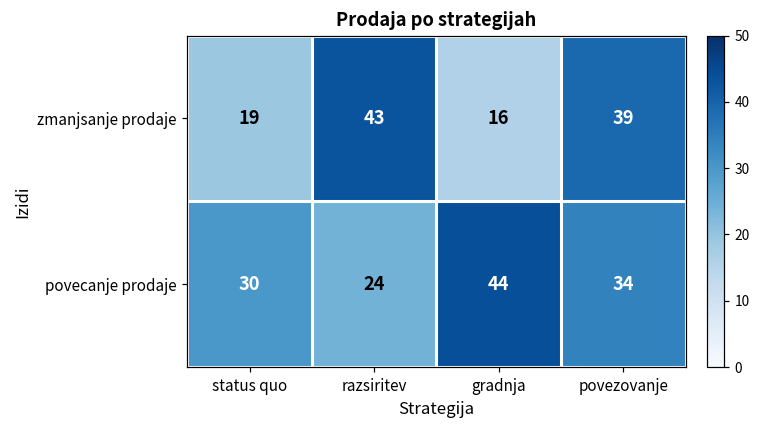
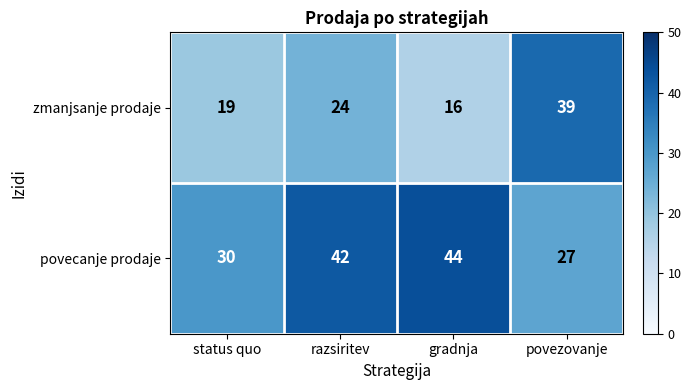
zmanjsanje prodaje, razsiritev: 43 -> 24
povecanje prodaje, razsiritev: 24 -> 42
povecanje prodaje, povezovanje: 34 -> 27
